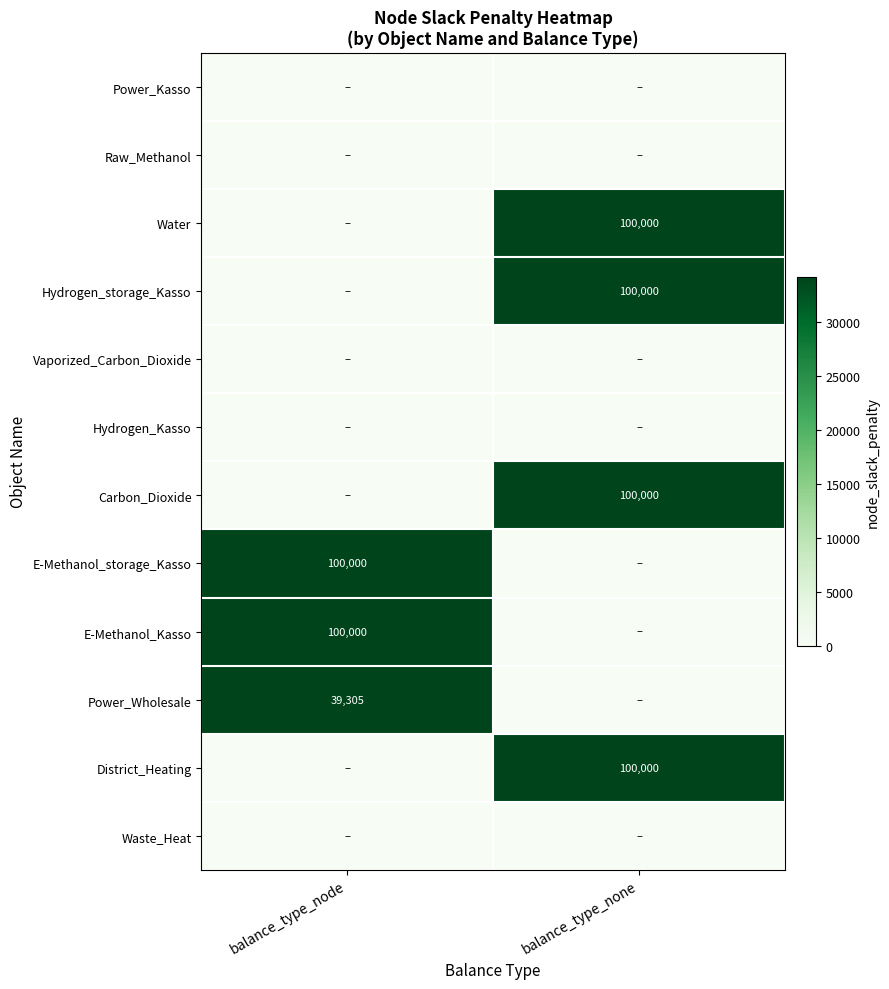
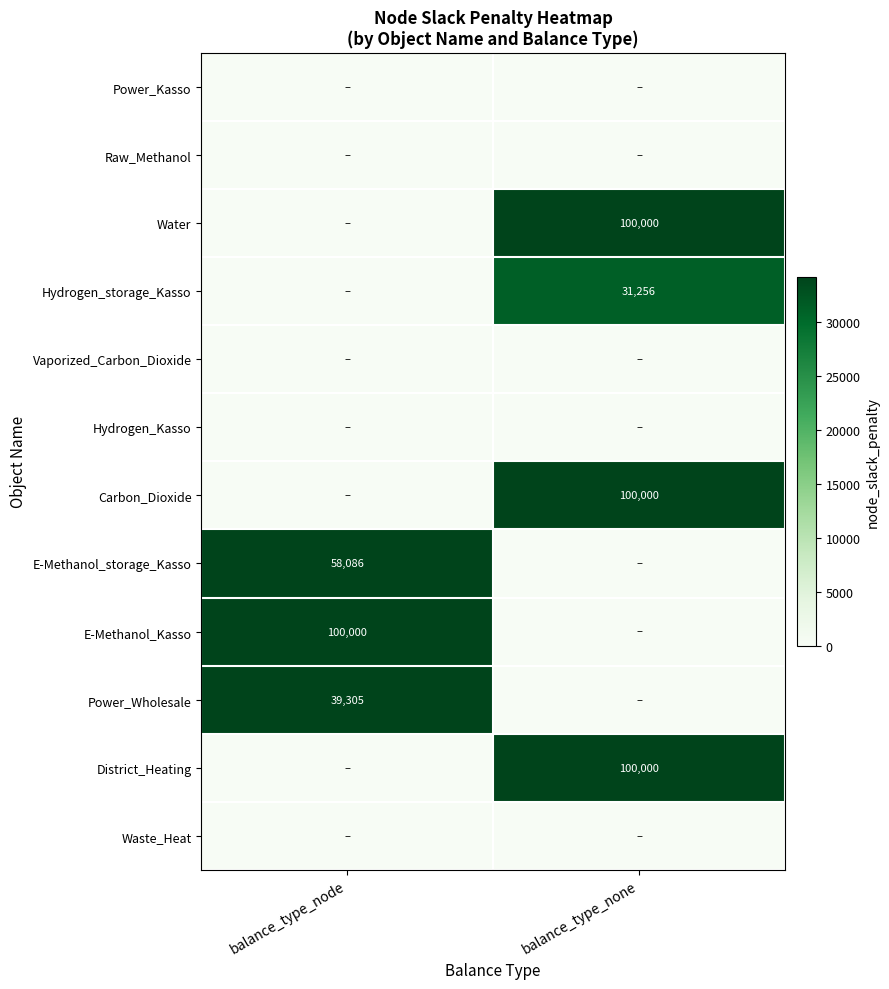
Hydrogen_storage_Kasso, balance_type_none: 100,000 -> 31,256
E-Methanol_storage_Kasso, balance_type_node: 100,000 -> 58,086
